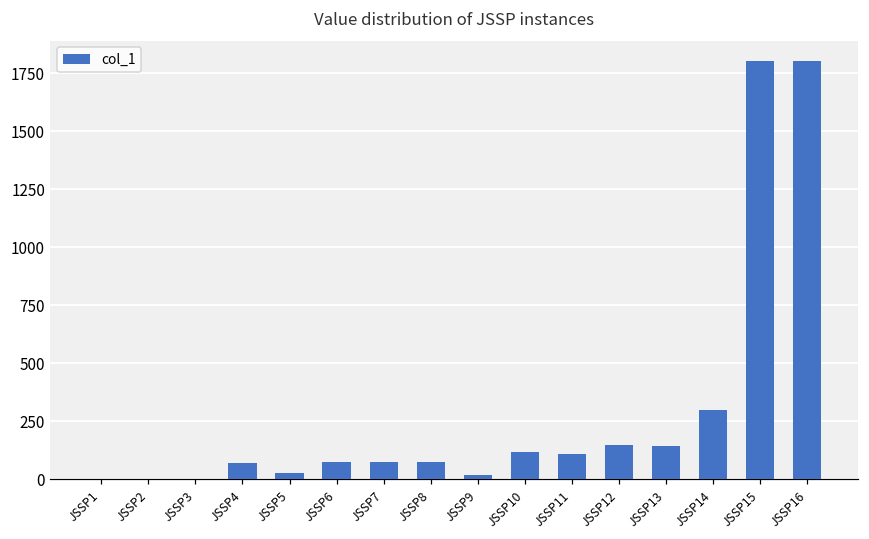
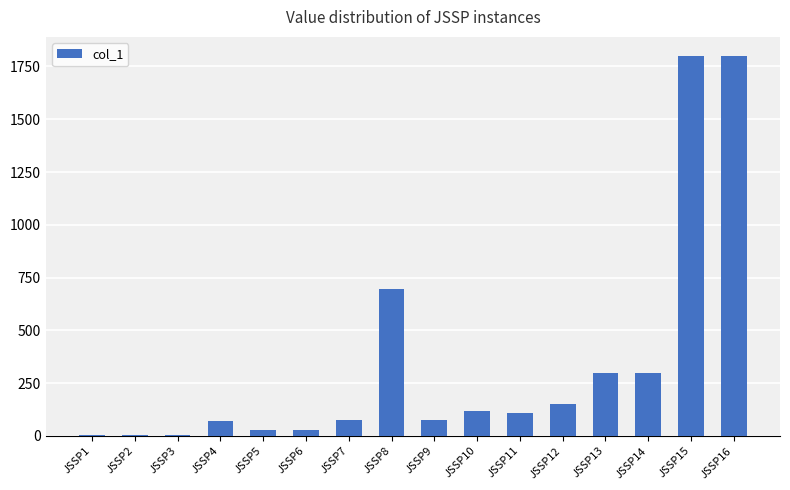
JSSP6: 80 -> 30
JSSP8: 80 -> 700
JSSP9: 20 -> 80
JSSP13: 150 -> 300
